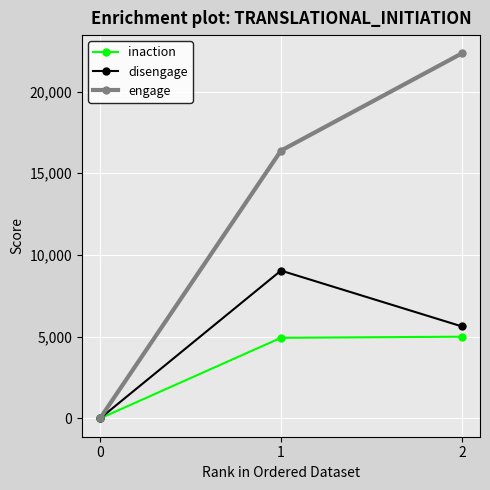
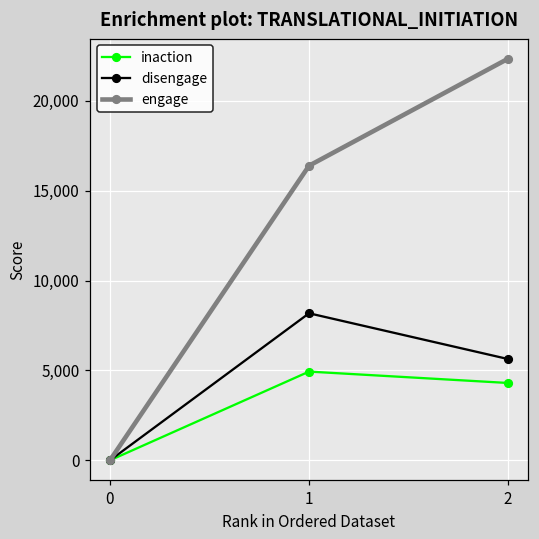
disengage, 1: 9,000 -> 8,200
inaction, 2: 5,000 -> 4,300
